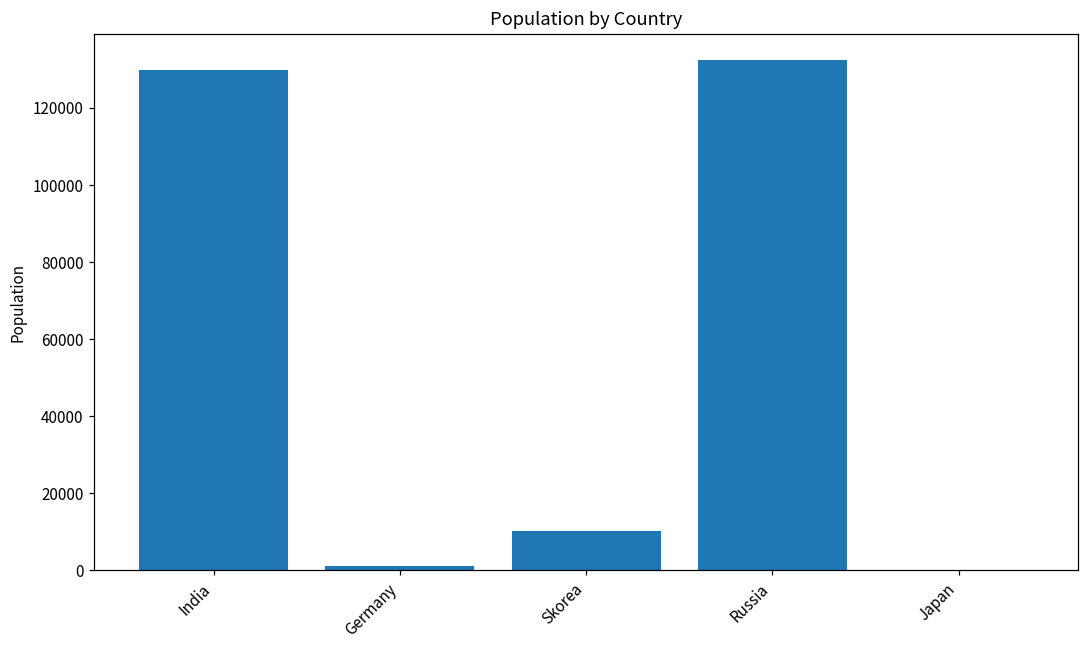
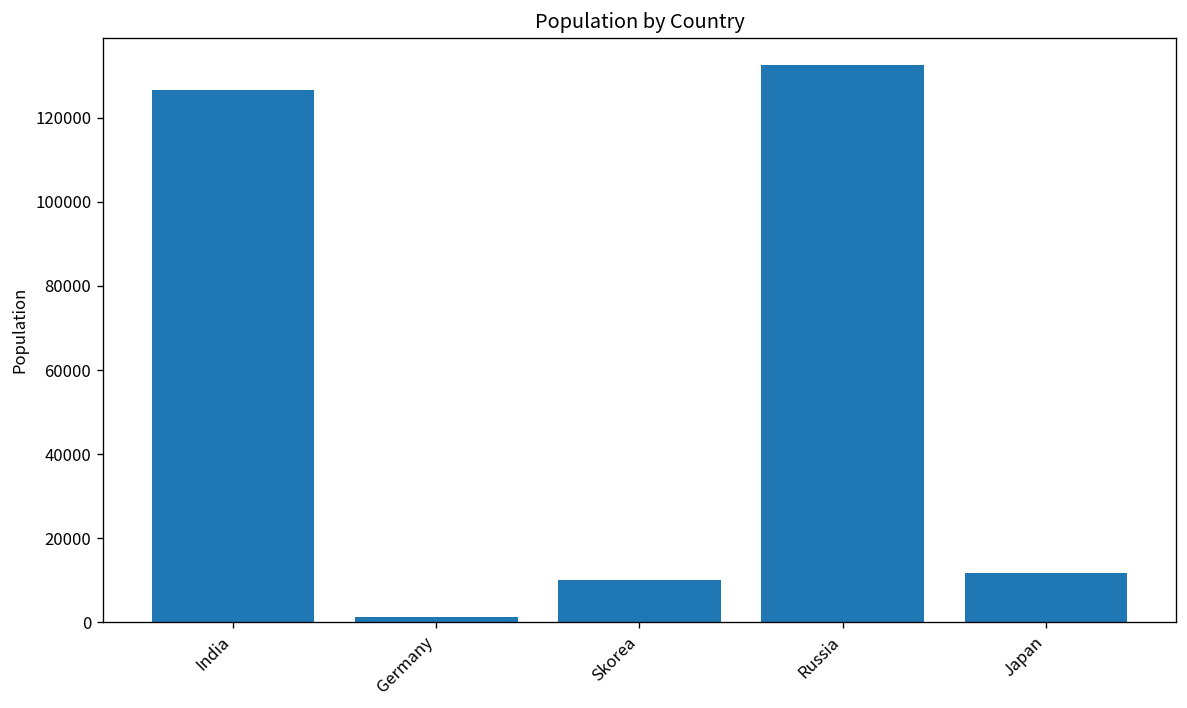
India: 130000 -> 127000
Japan: 0 -> 12000
